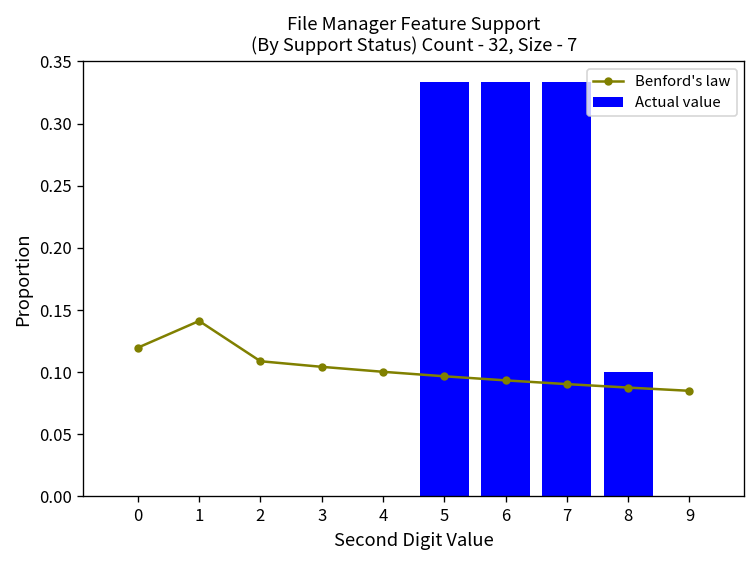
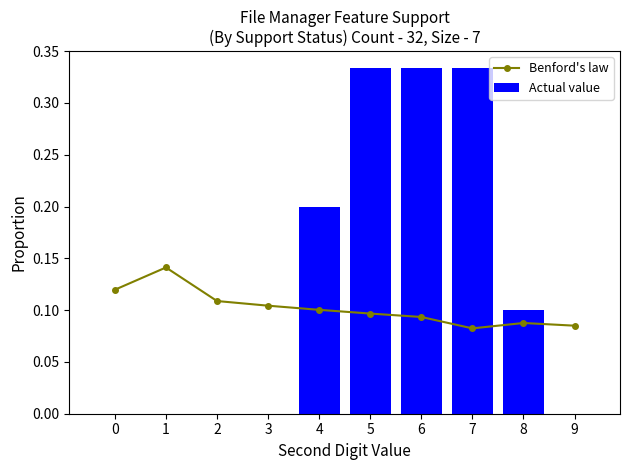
Actual value, 4: 0.0 -> 0.2
Benford's law, 7: 0.090 -> 0.082
